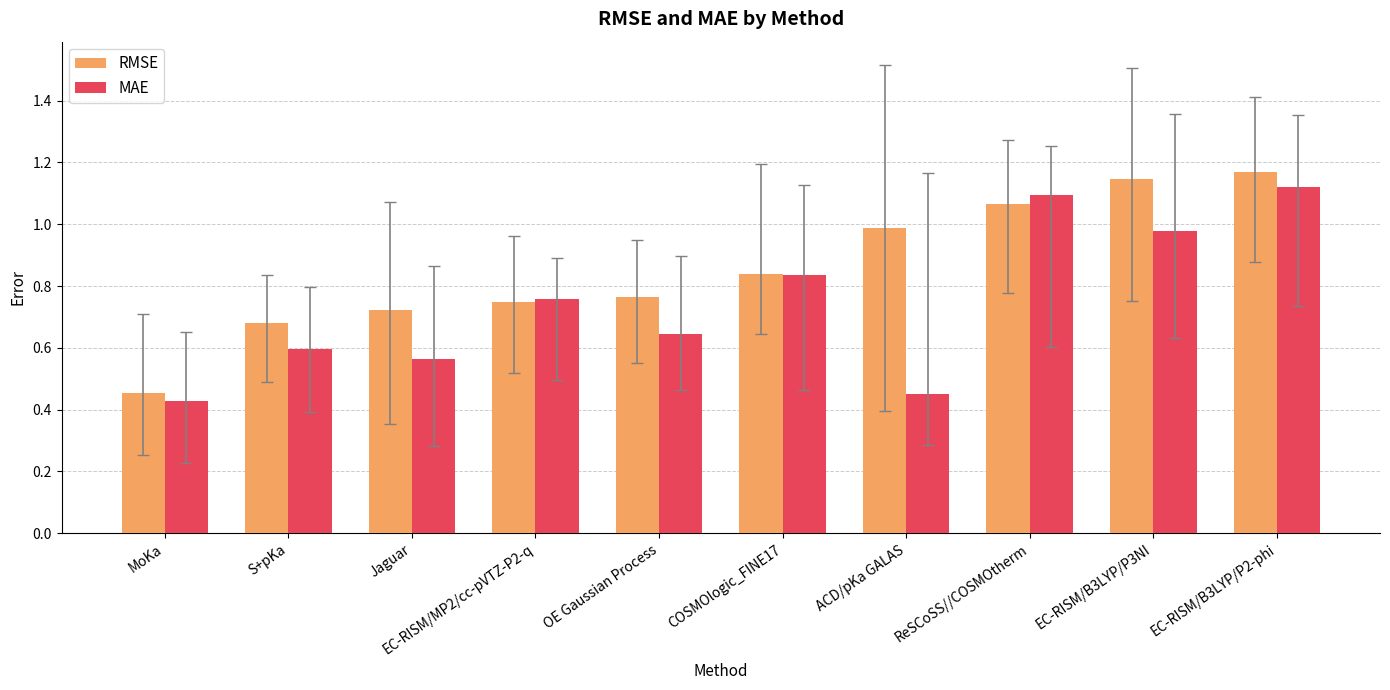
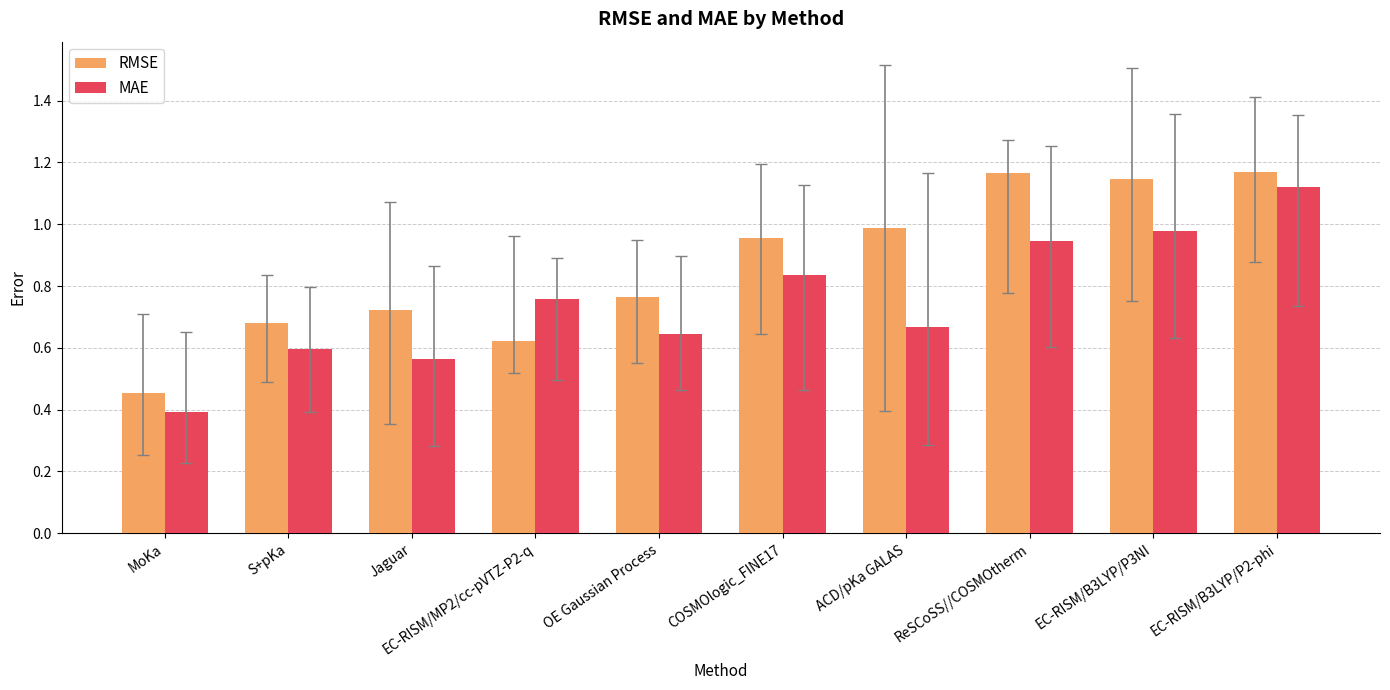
MAE, MoKa: 0.43 -> 0.39
RMSE, EC-RISM/MP2/cc-pVTZ-P2-q: 0.75 -> 0.62
RMSE, COSMOlogic_FINE17: 0.84 -> 0.96
MAE, ACD/pKa GALAS: 0.45 -> 0.67
RMSE, ReSCoSS//COSMOtherm: 1.07 -> 1.17
MAE, ReSCoSS//COSMOtherm: 1.10 -> 0.95
